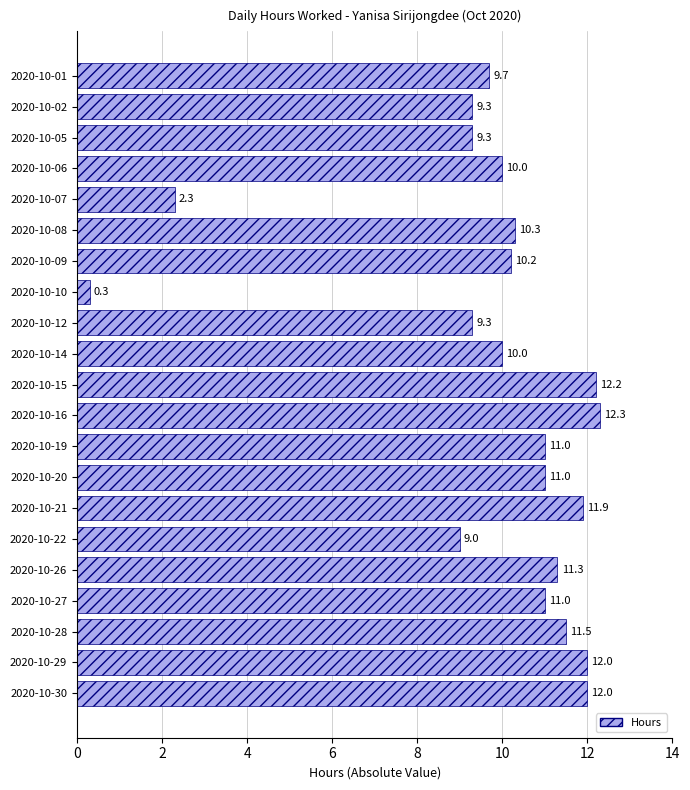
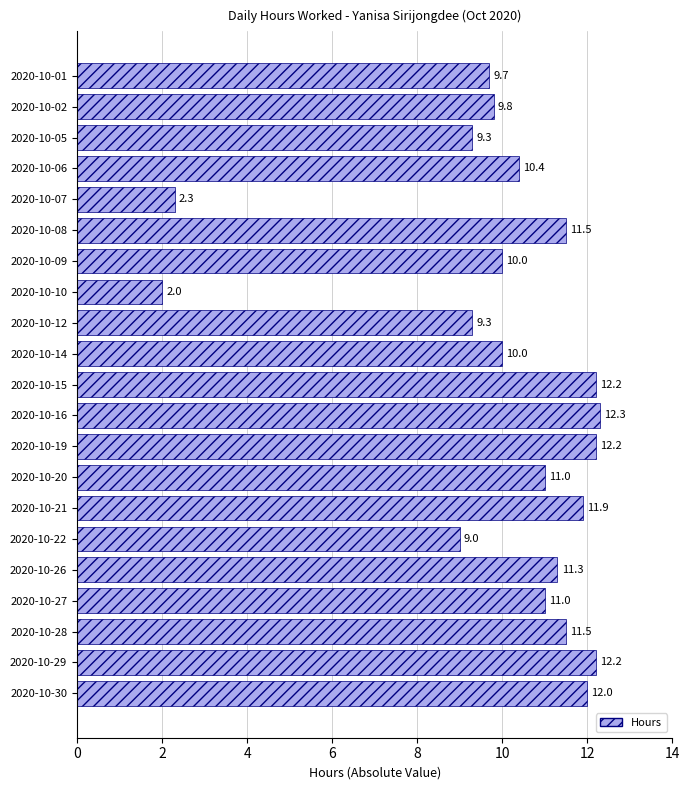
2020-10-02: 9.3 -> 9.8
2020-10-06: 10.0 -> 10.4
2020-10-08: 10.3 -> 11.5
2020-10-09: 10.2 -> 10.0
2020-10-10: 0.3 -> 2.0
2020-10-19: 11.0 -> 12.2
2020-10-29: 12.0 -> 12.2
